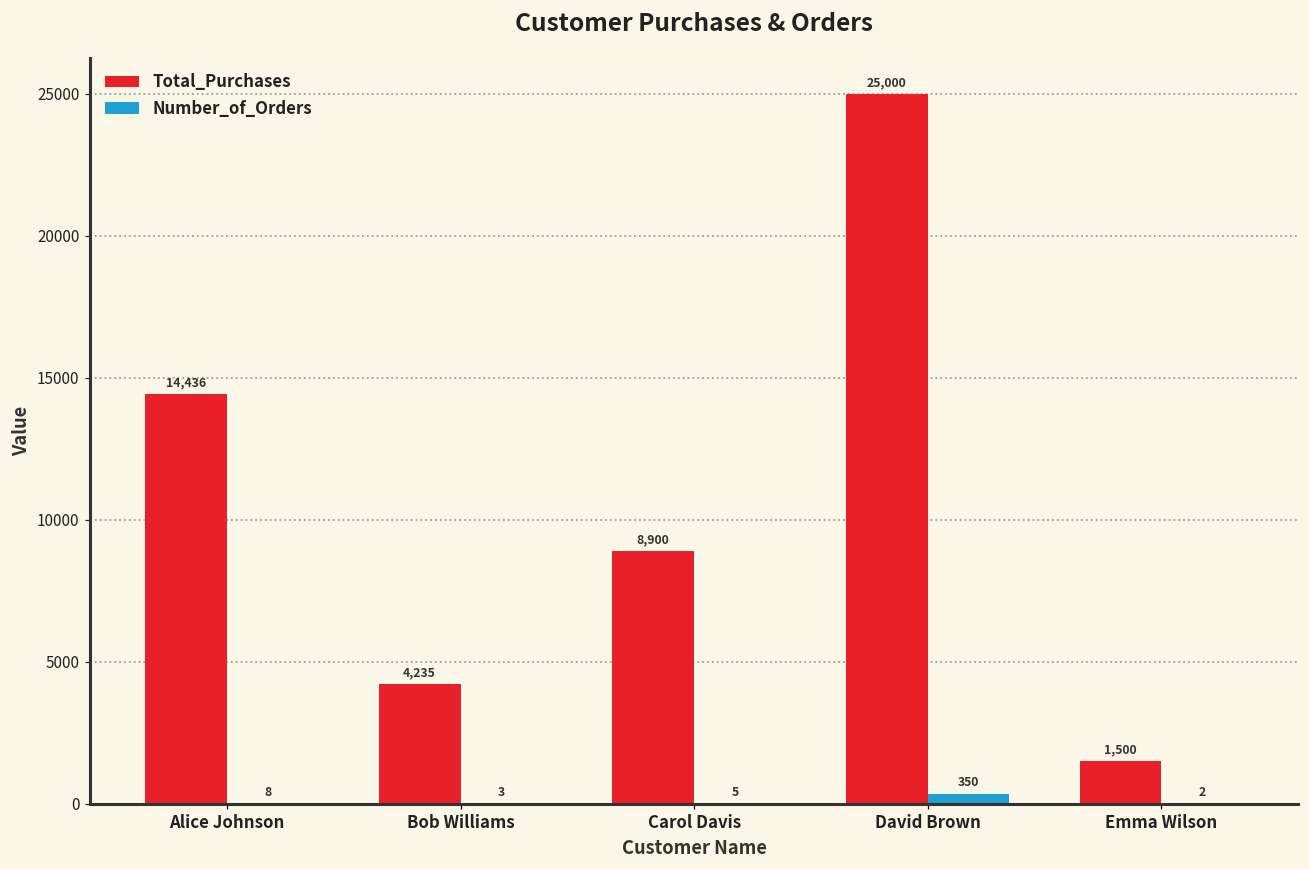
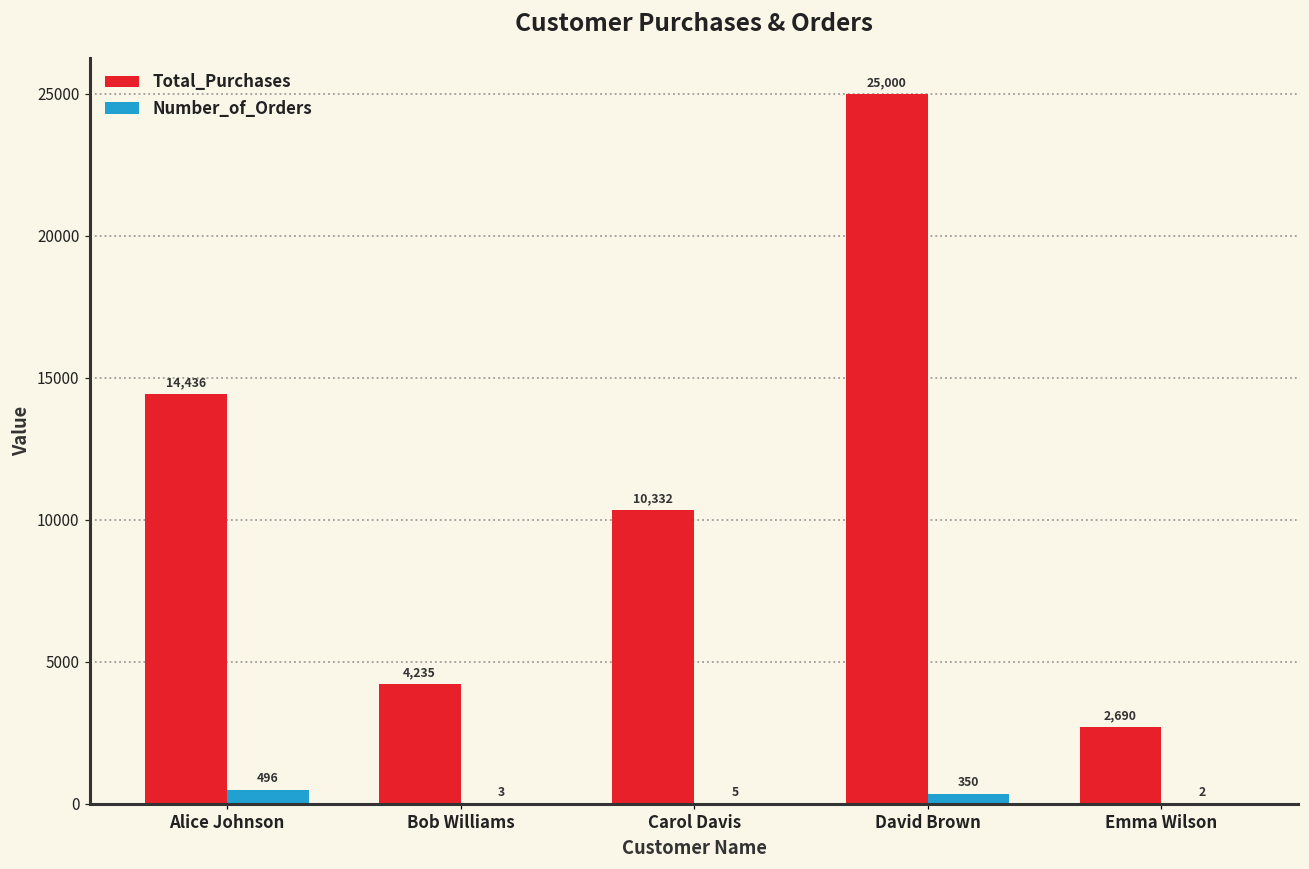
Number_of_Orders, Alice Johnson: 8 -> 496
Total_Purchases, Carol Davis: 8,900 -> 10,332
Total_Purchases, Emma Wilson: 1,500 -> 2,690
